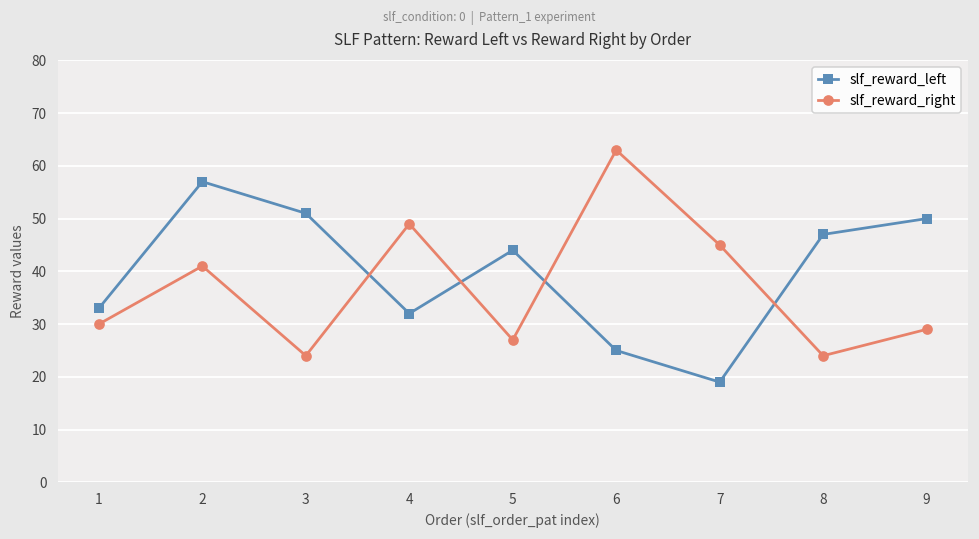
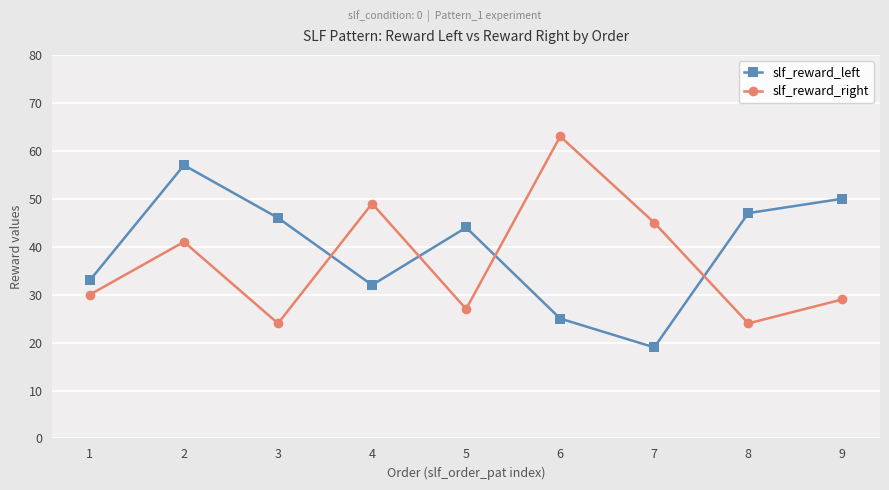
slf_reward_left, 3: 51 -> 46
